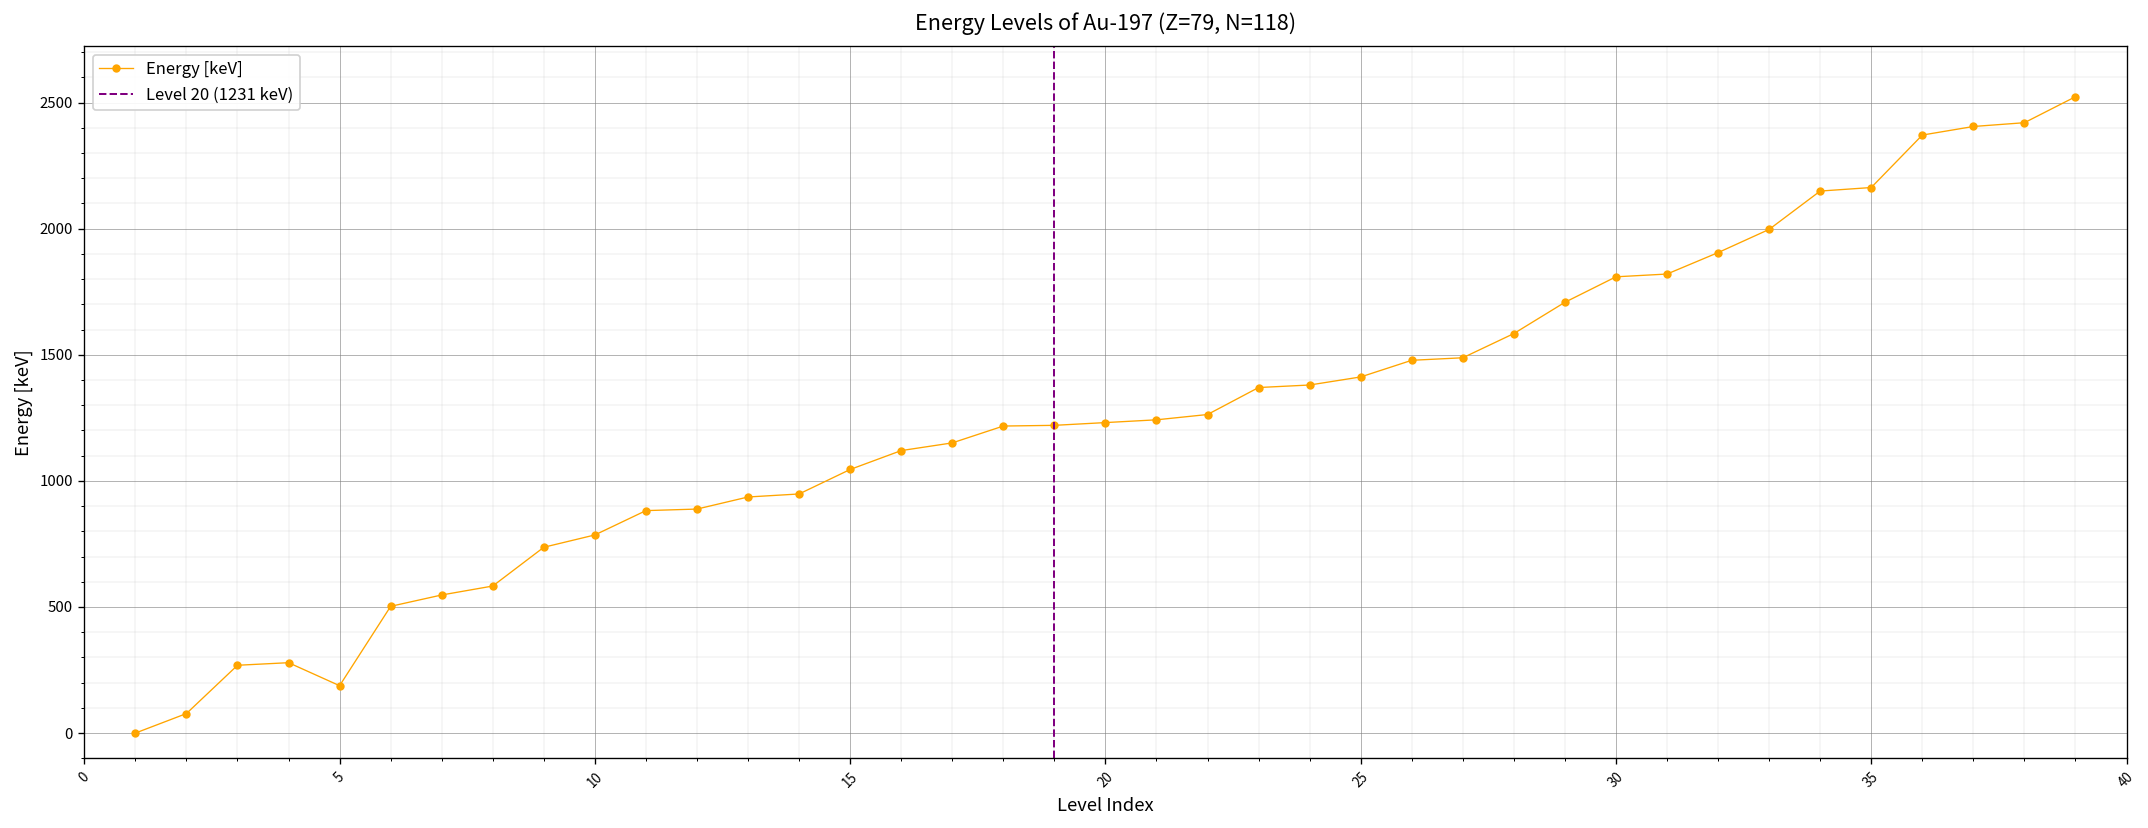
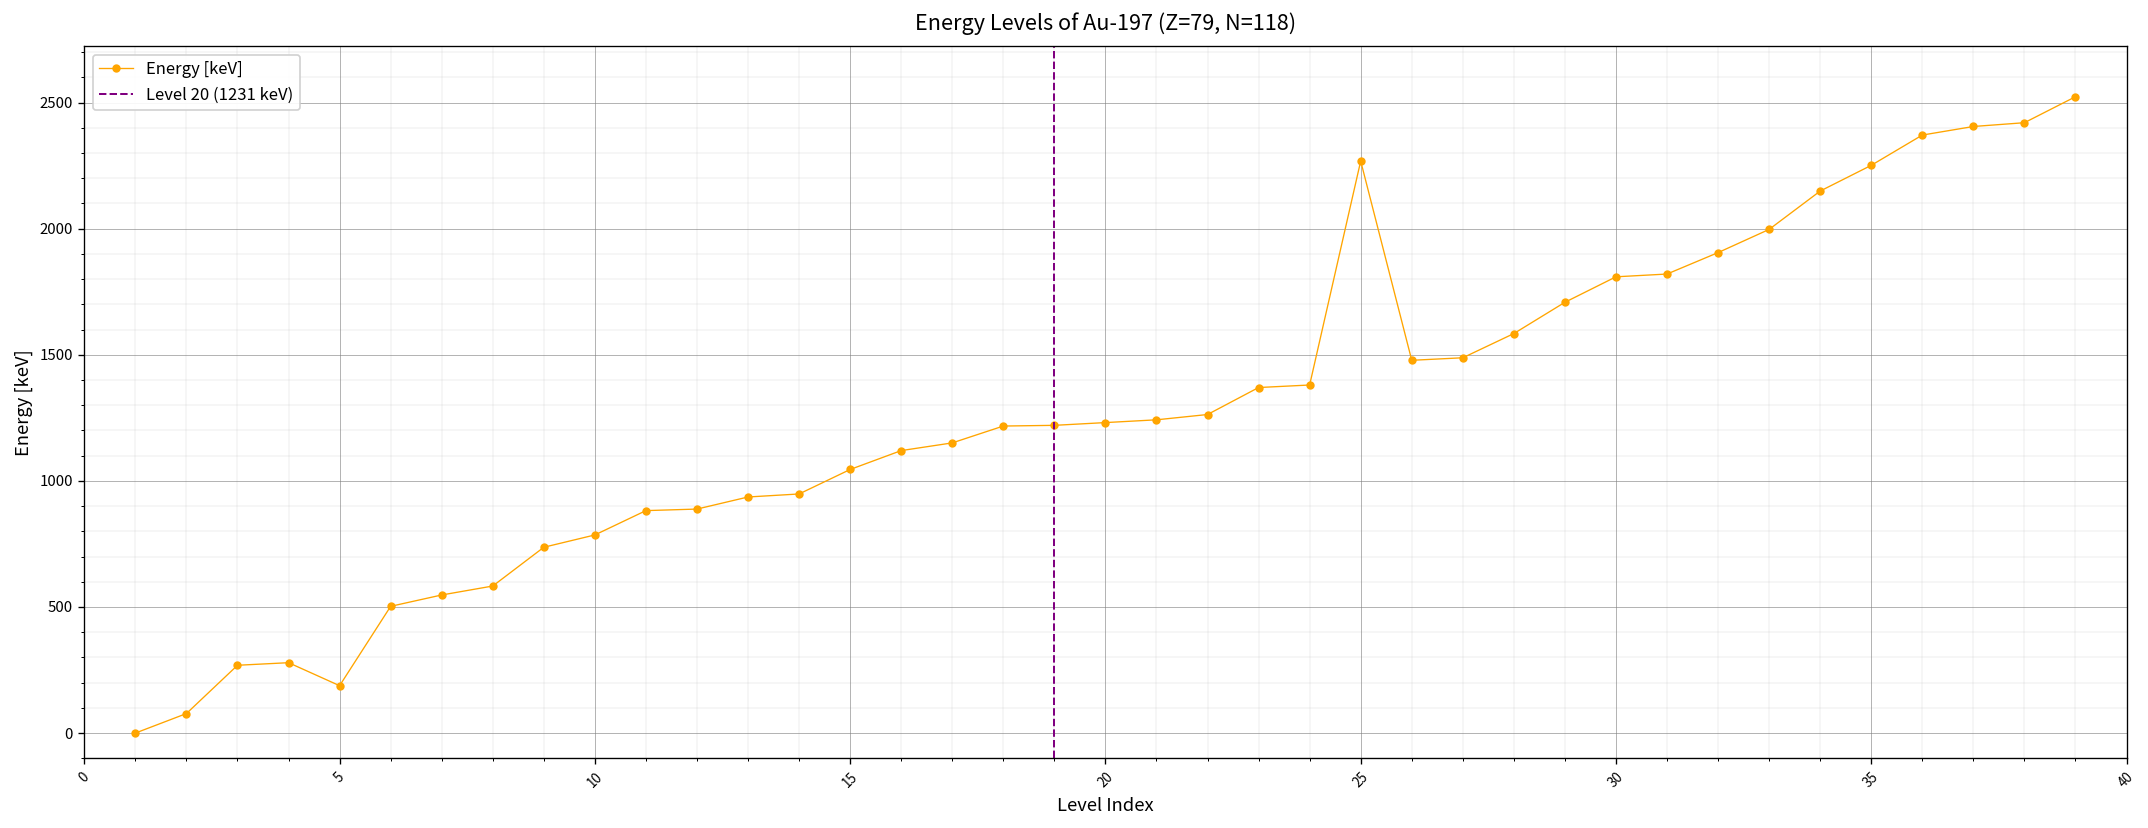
25: 1410 -> 2270
35: 2160 -> 2250
